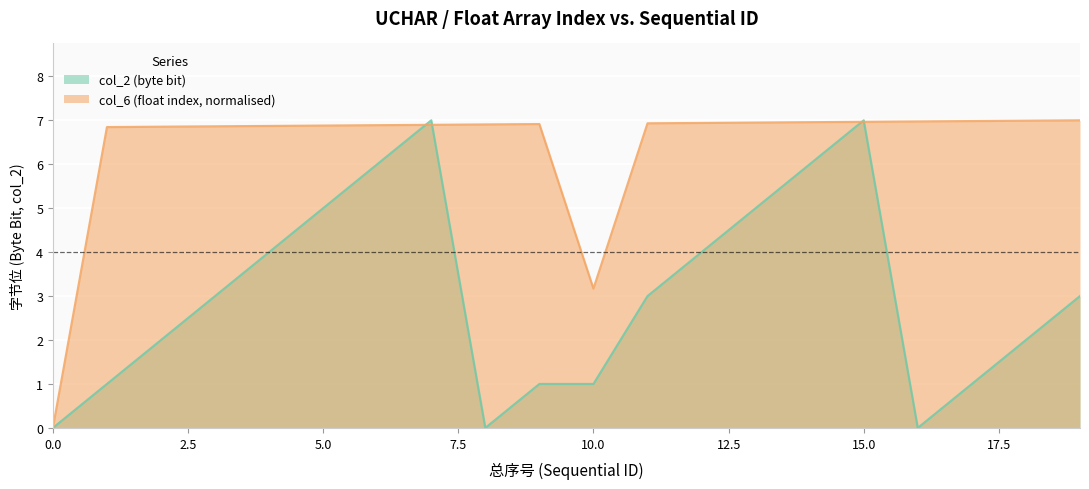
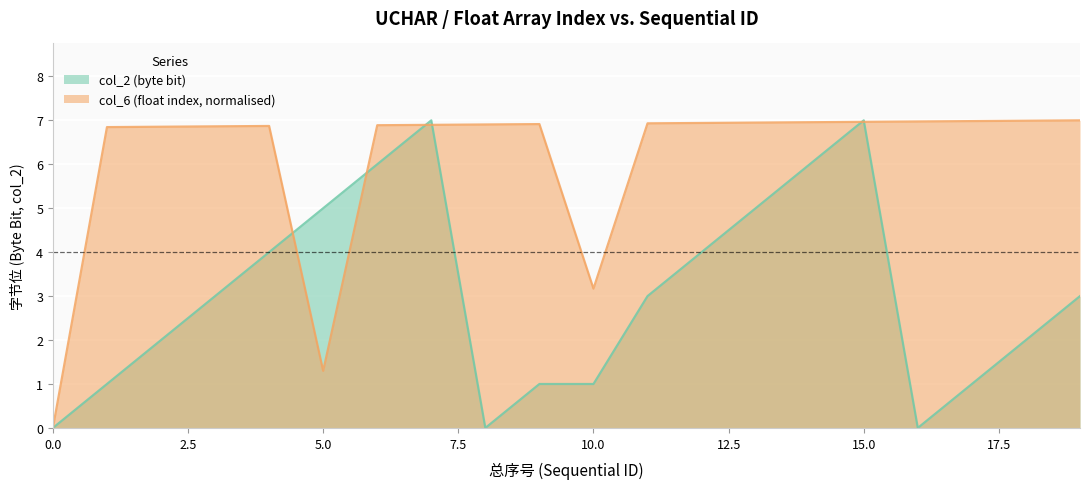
col_6 (float index, normalised), 5.0: 6.9 -> 1.3
